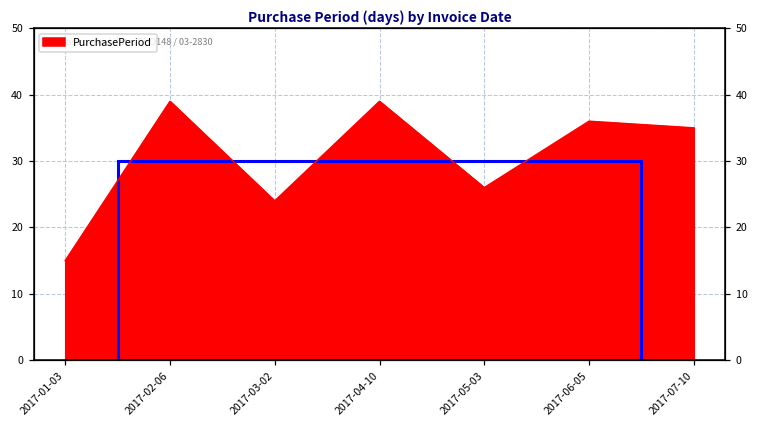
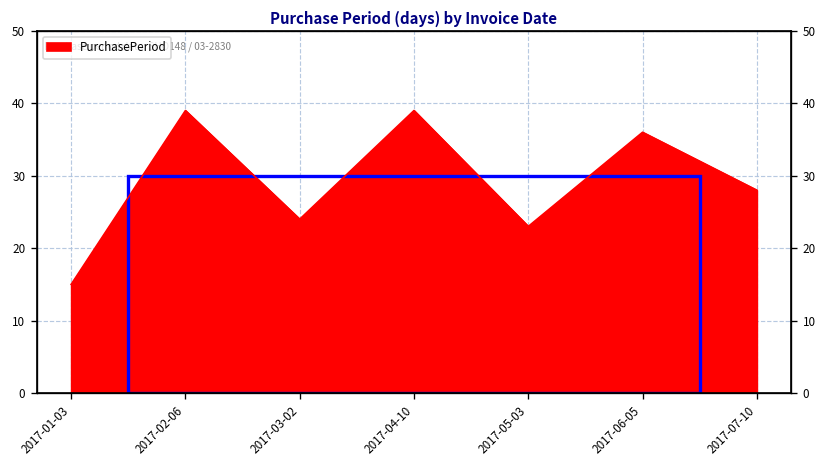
2017-05-03: 26 -> 23
2017-07-10: 35 -> 28
